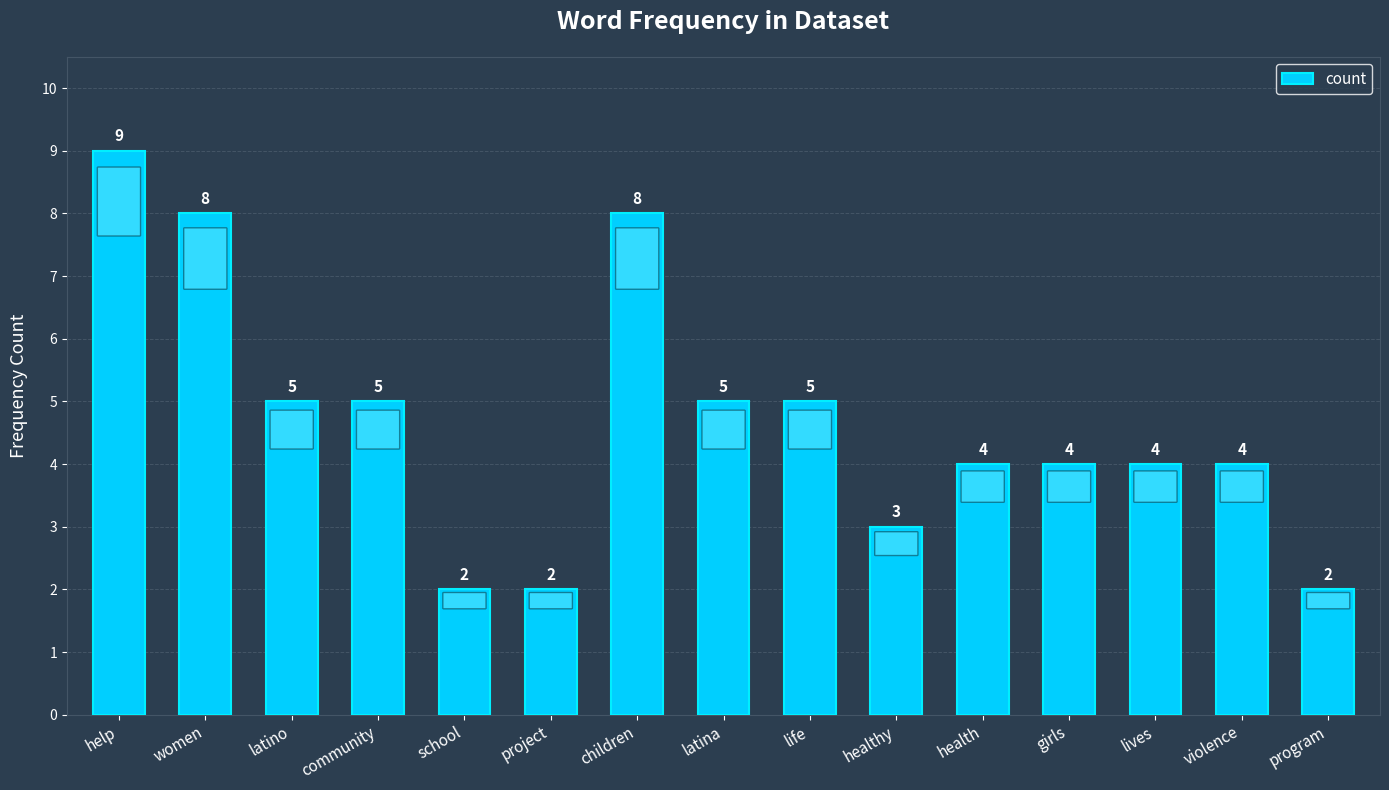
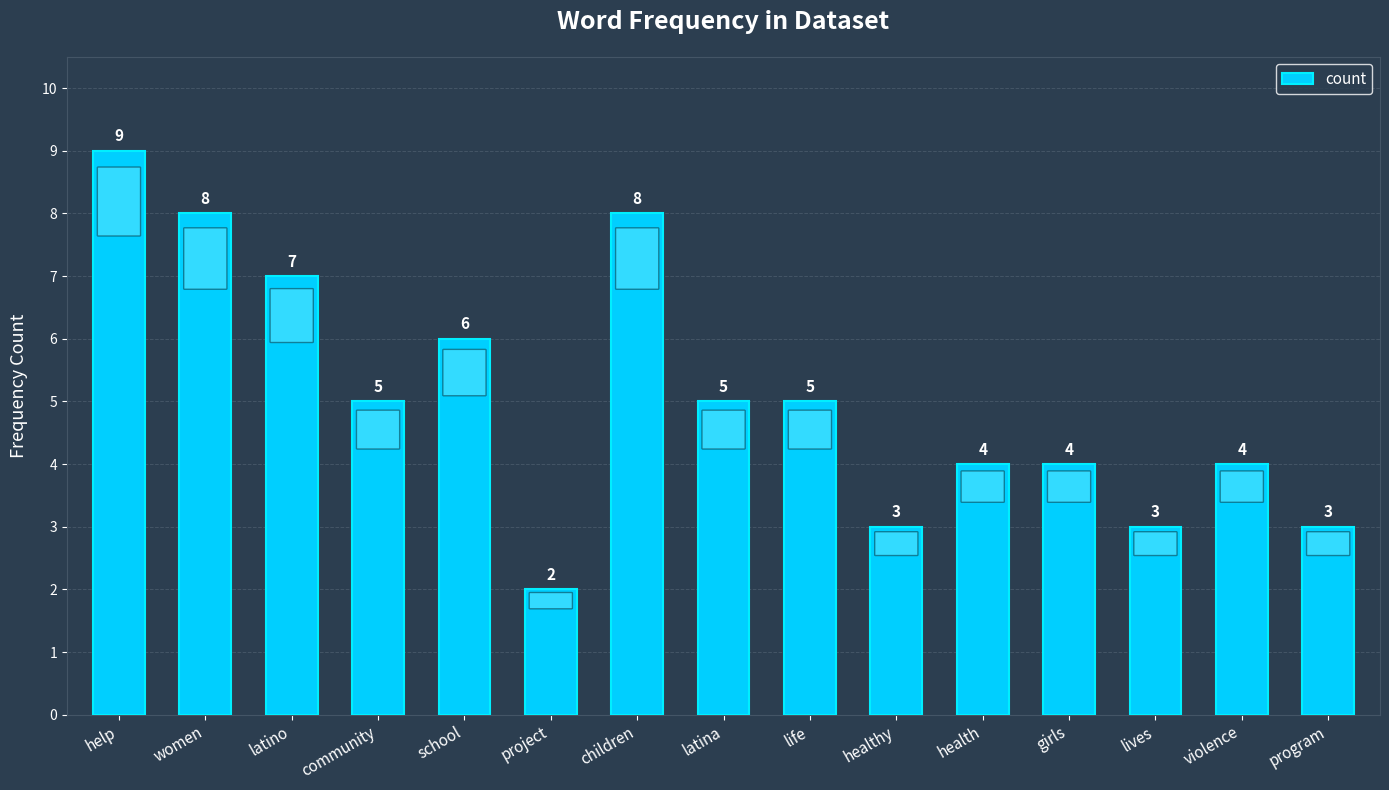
latino: 5 -> 7
school: 2 -> 6
lives: 4 -> 3
program: 2 -> 3
